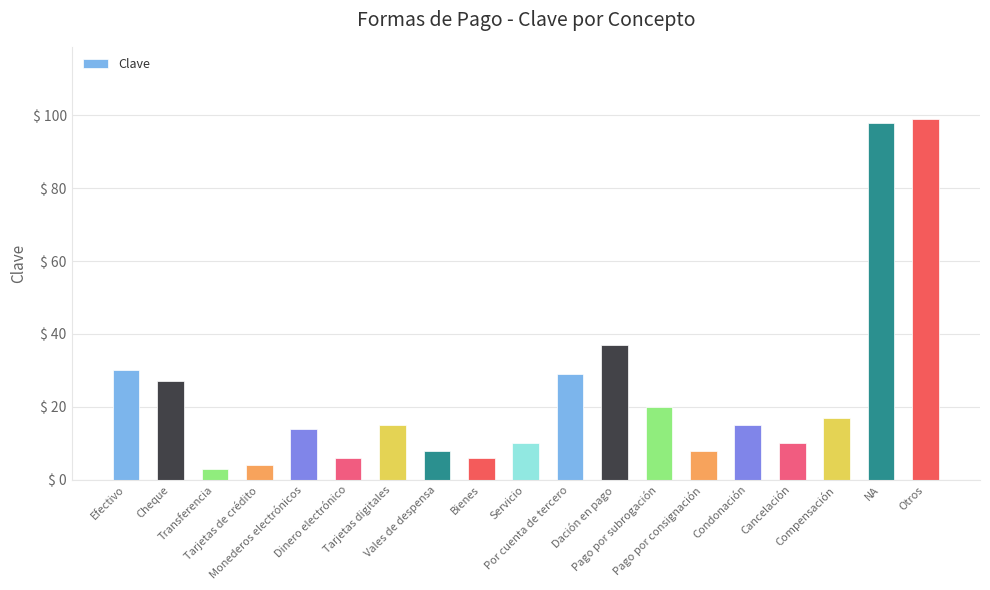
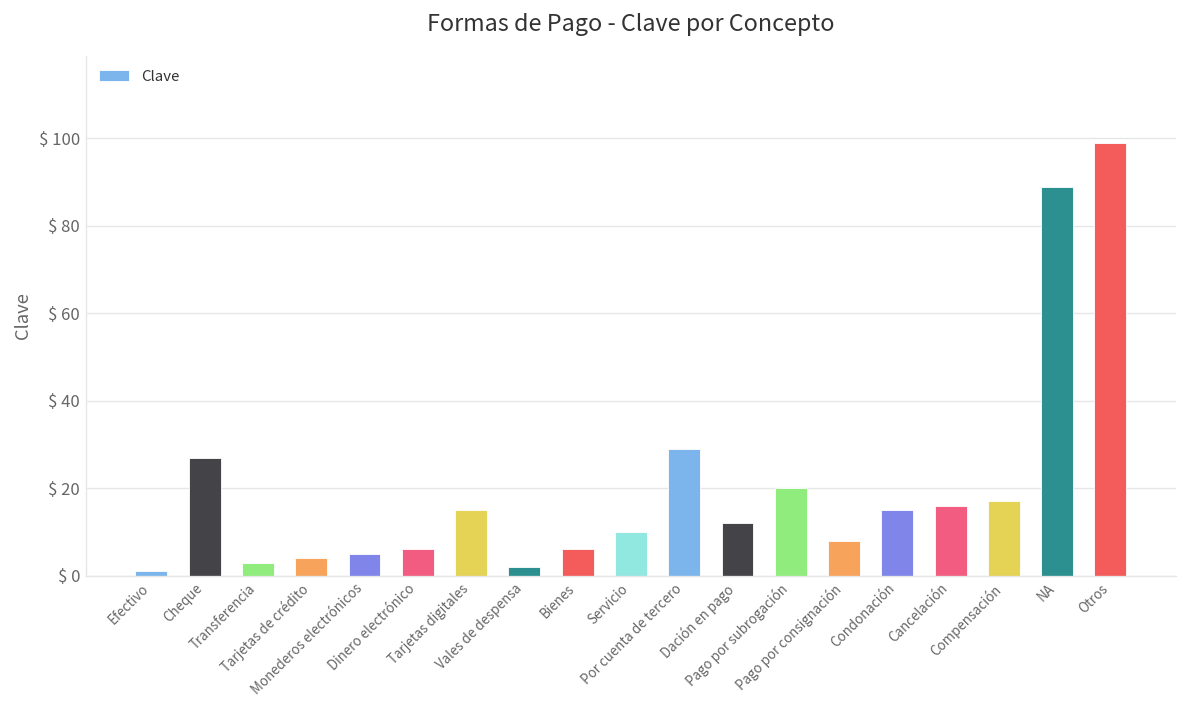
Efectivo: $ 30 -> $ 1
Monederos electrónicos: $ 14 -> $ 5
Vales de despensa: $ 8 -> $ 2
Dación en pago: $ 37 -> $ 12
Cancelación: $ 10 -> $ 16
NA: $ 98 -> $ 89
